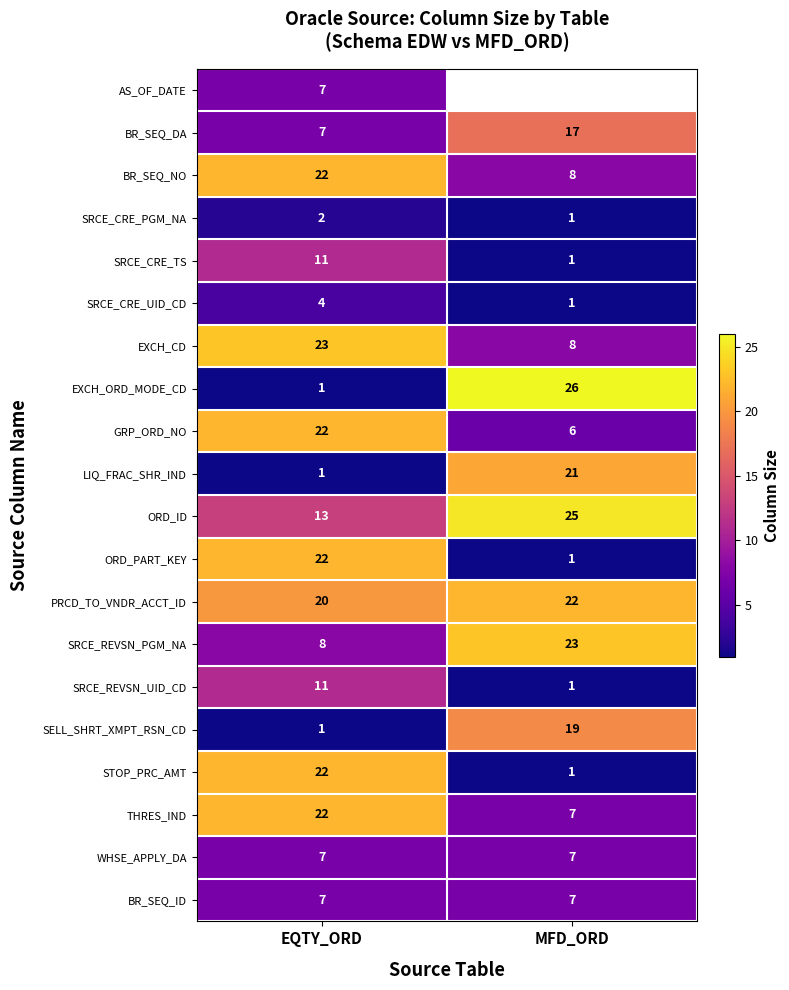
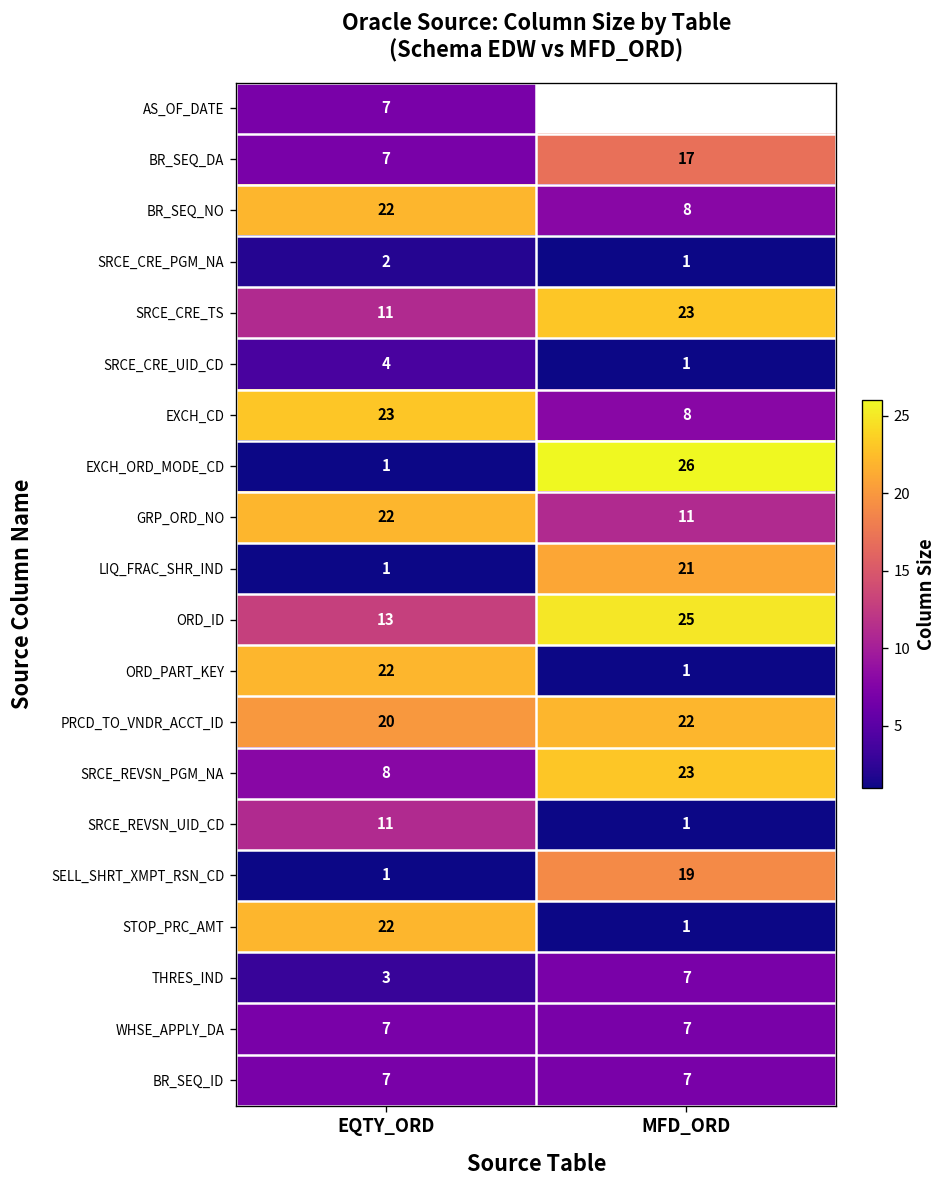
SRCE_CRE_TS, MFD_ORD: 1 -> 23
GRP_ORD_NO, MFD_ORD: 6 -> 11
THRES_IND, EQTY_ORD: 22 -> 3
